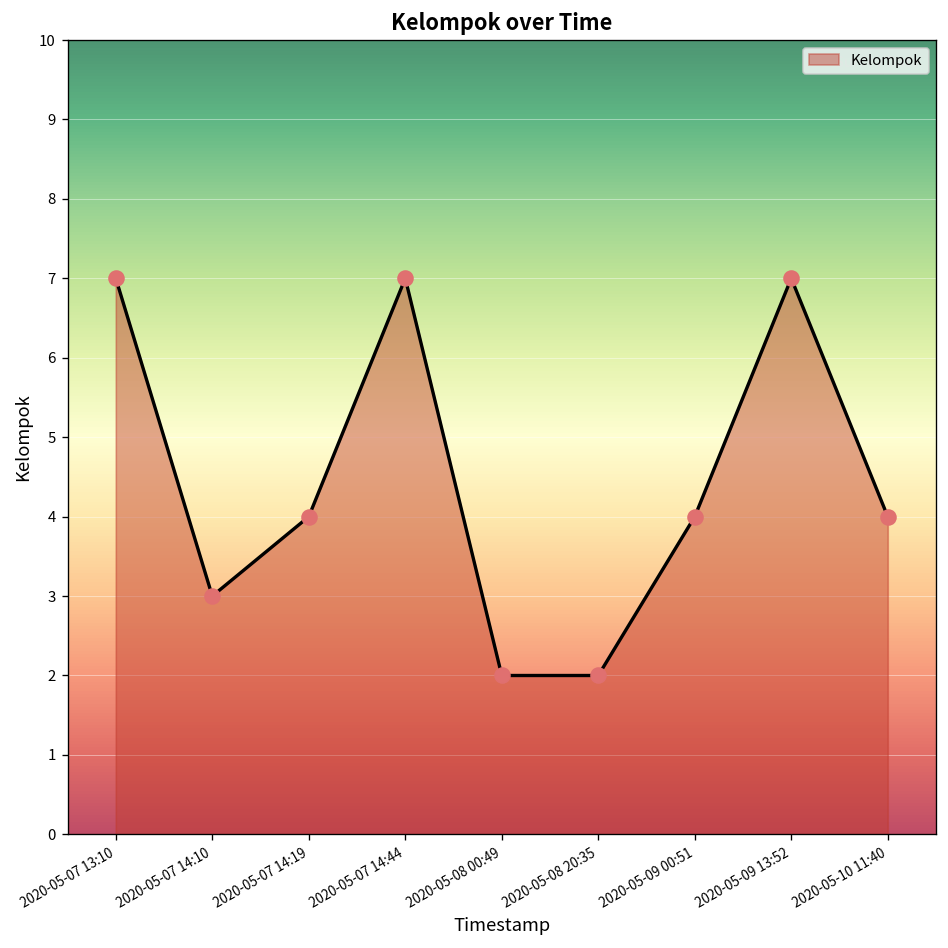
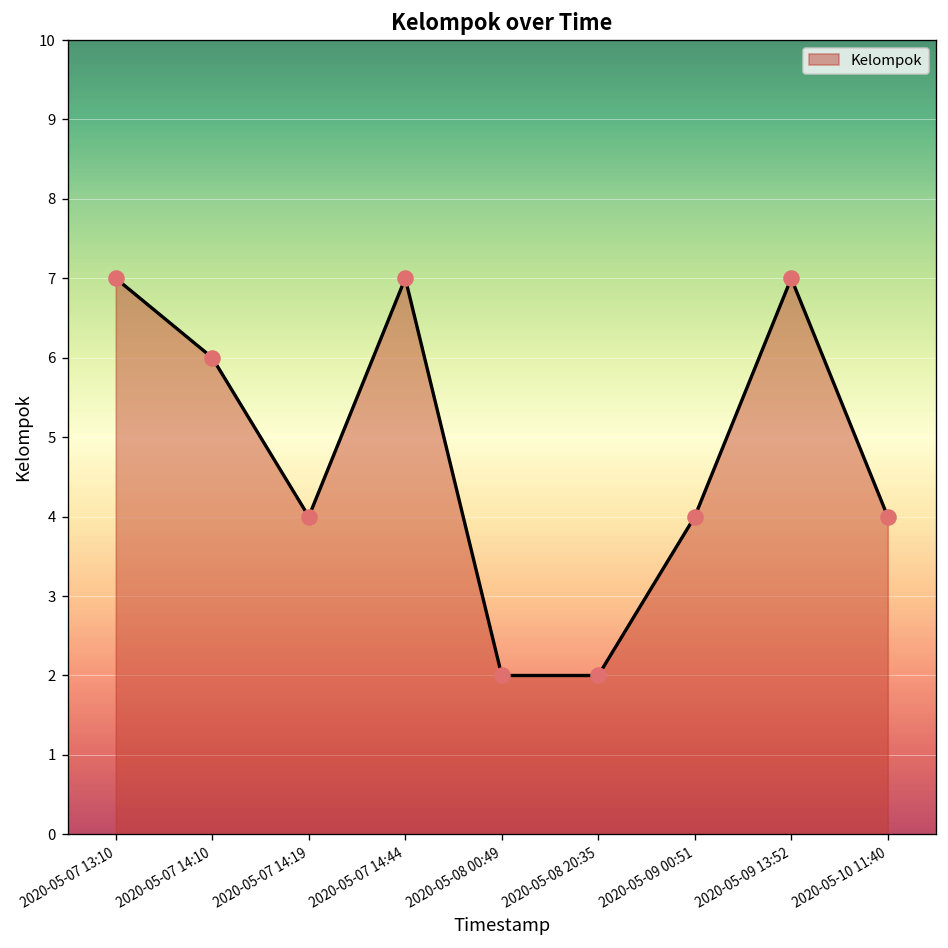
2020-05-07 14:10: 3 -> 6
